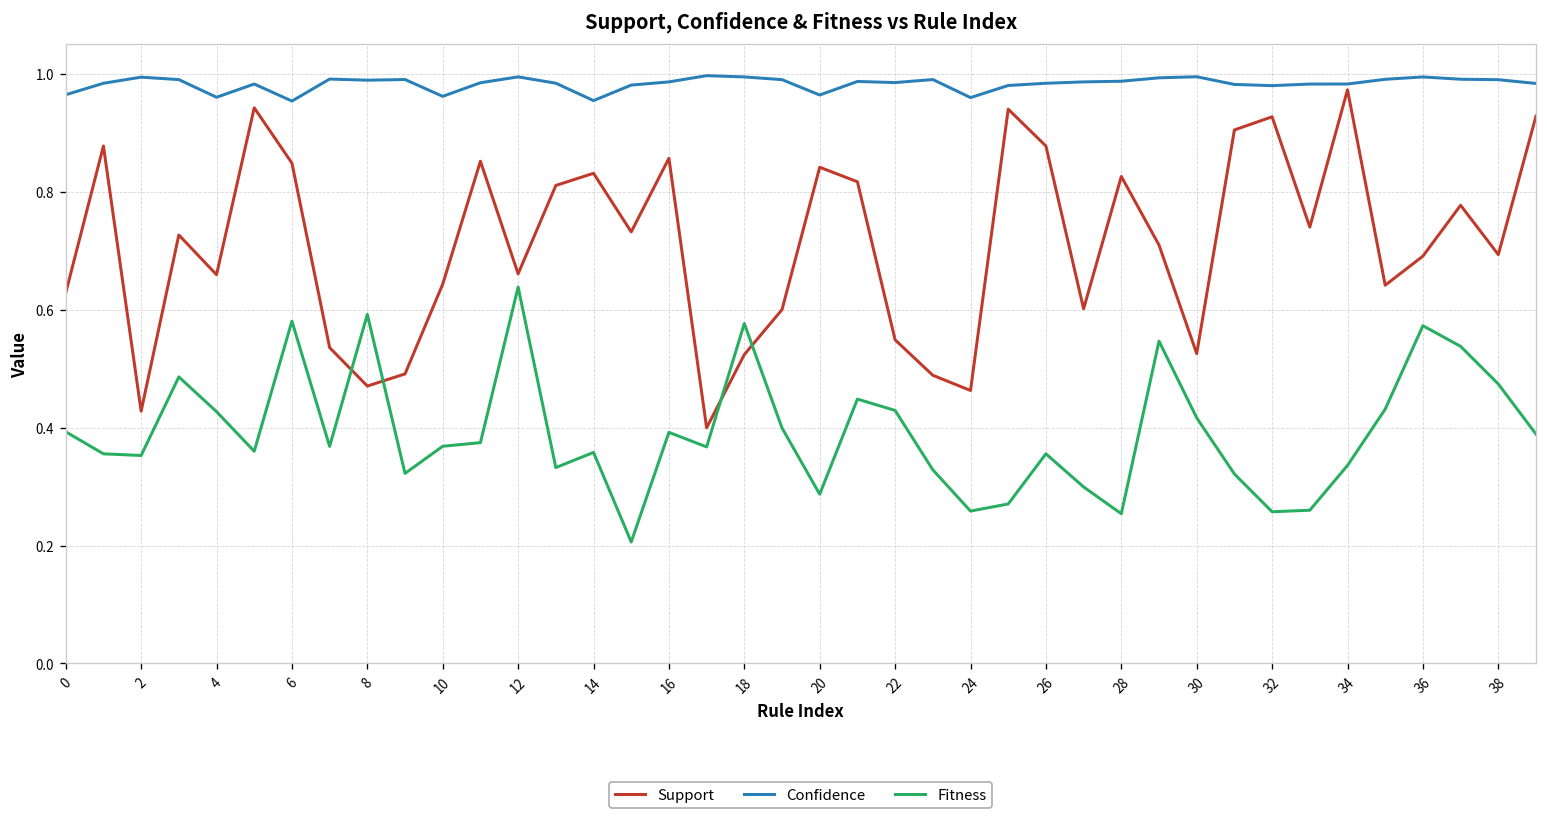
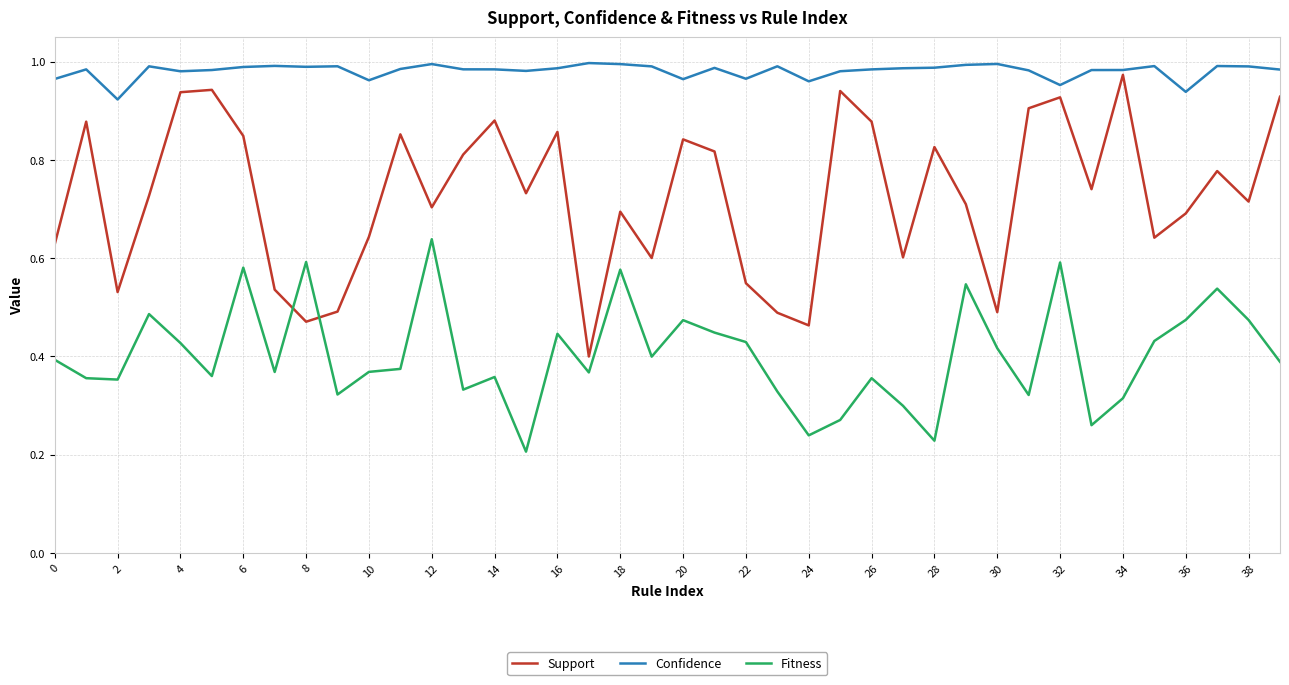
Support, 2: 0.43 -> 0.53
Confidence, 2: 0.99 -> 0.92
Support, 4: 0.66 -> 0.94
Confidence, 4: 0.96 -> 0.98
Confidence, 6: 0.95 -> 0.99
Support, 12: 0.66 -> 0.70
Support, 14: 0.83 -> 0.88
Confidence, 14: 0.95 -> 0.98
Fitness, 16: 0.39 -> 0.45
Support, 18: 0.52 -> 0.69
Fitness, 20: 0.29 -> 0.47
Confidence, 22: 0.99 -> 0.97
Fitness, 24: 0.26 -> 0.24
Fitness, 28: 0.25 -> 0.23
Support, 30: 0.53 -> 0.49
Confidence, 32: 0.98 -> 0.95
Fitness, 32: 0.26 -> 0.59
Fitness, 34: 0.34 -> 0.31
Confidence, 36: 0.99 -> 0.94
Fitness, 36: 0.57 -> 0.47
Support, 38: 0.69 -> 0.72
